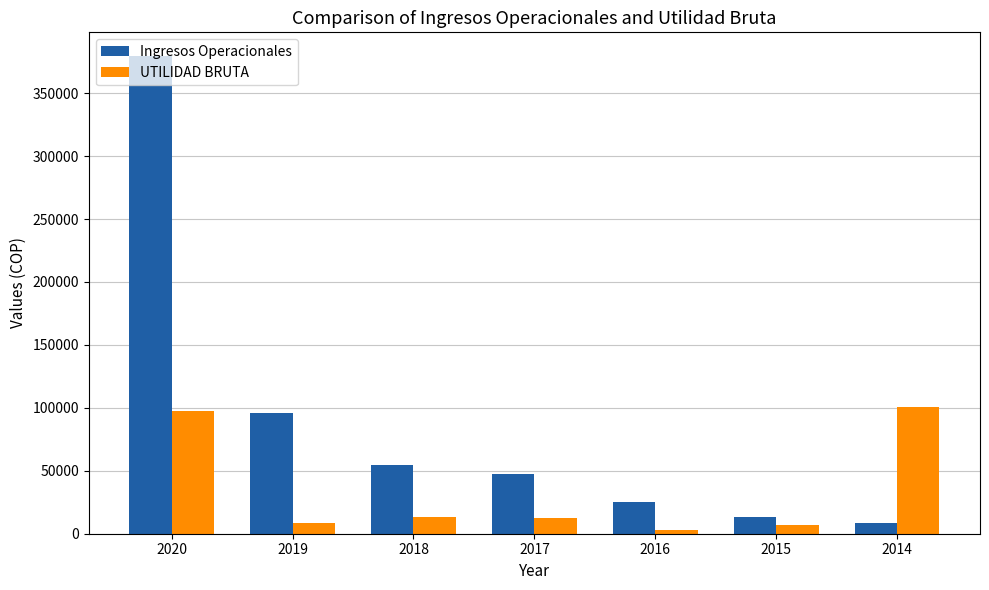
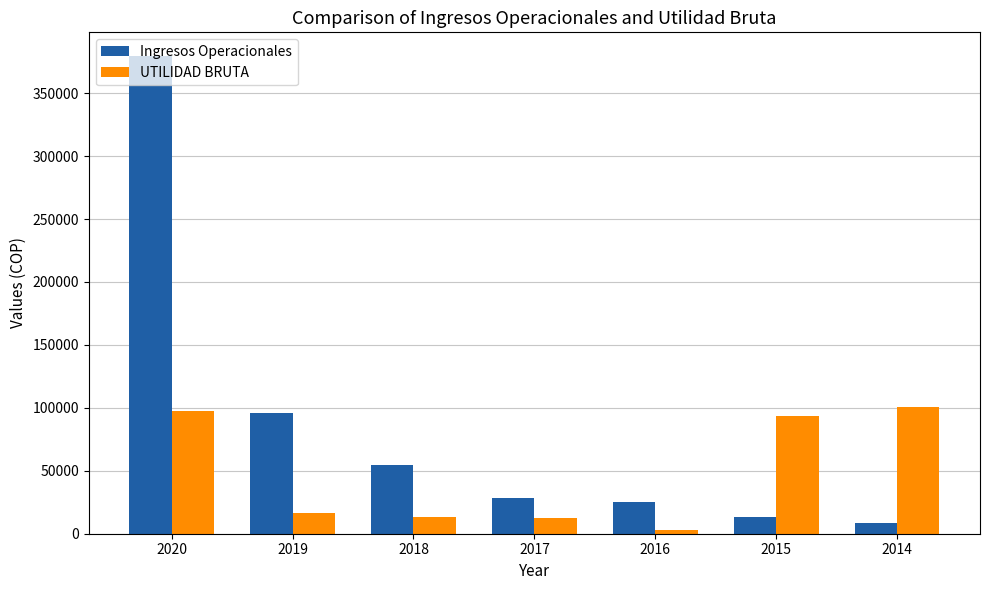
UTILIDAD BRUTA, 2019: 9000 -> 16000
Ingresos Operacionales, 2017: 47000 -> 28000
UTILIDAD BRUTA, 2015: 7000 -> 94000
